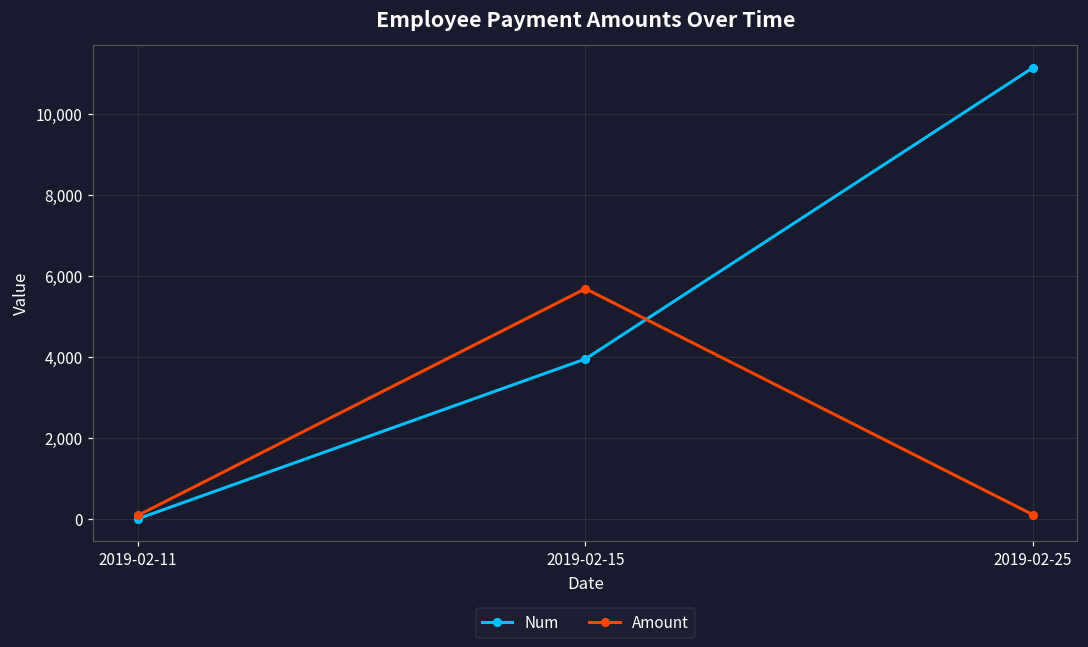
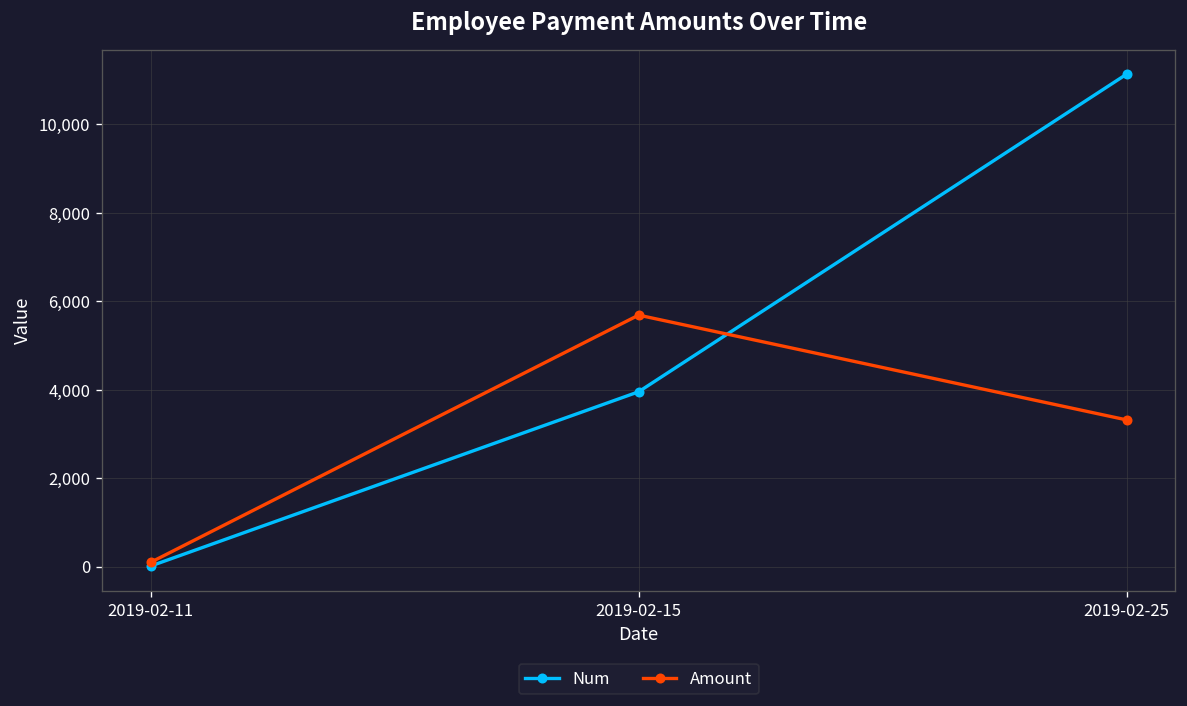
Amount, 2019-02-25: 100 -> 3,300
